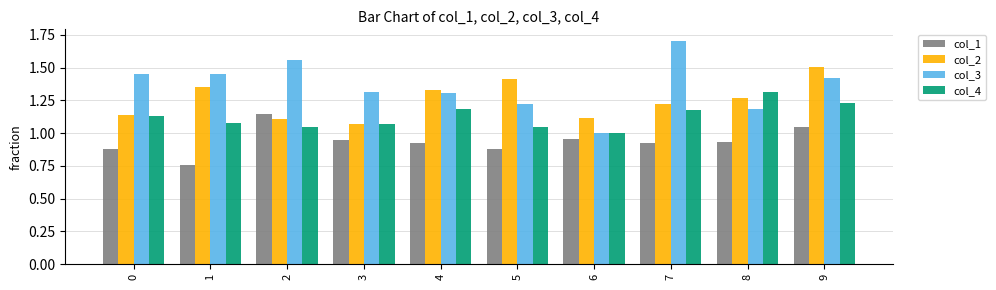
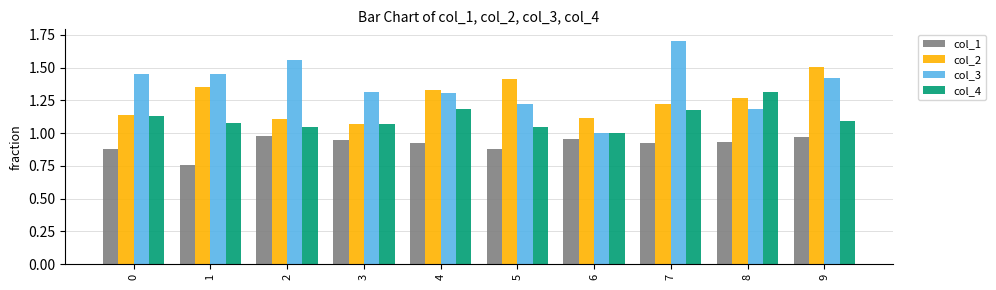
col_1, 2: 1.15 -> 0.98
col_1, 9: 1.04 -> 0.97
col_4, 9: 1.23 -> 1.09
